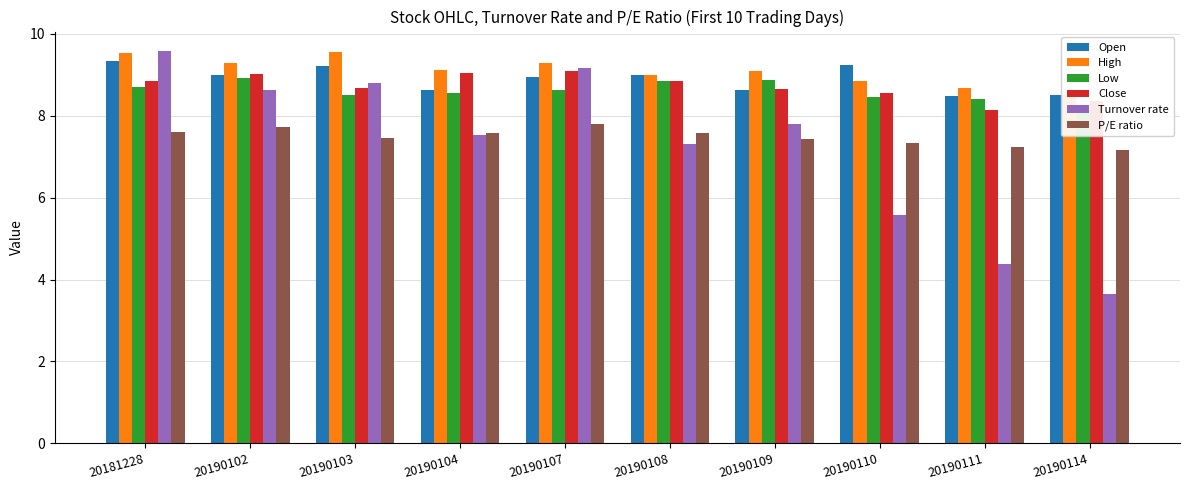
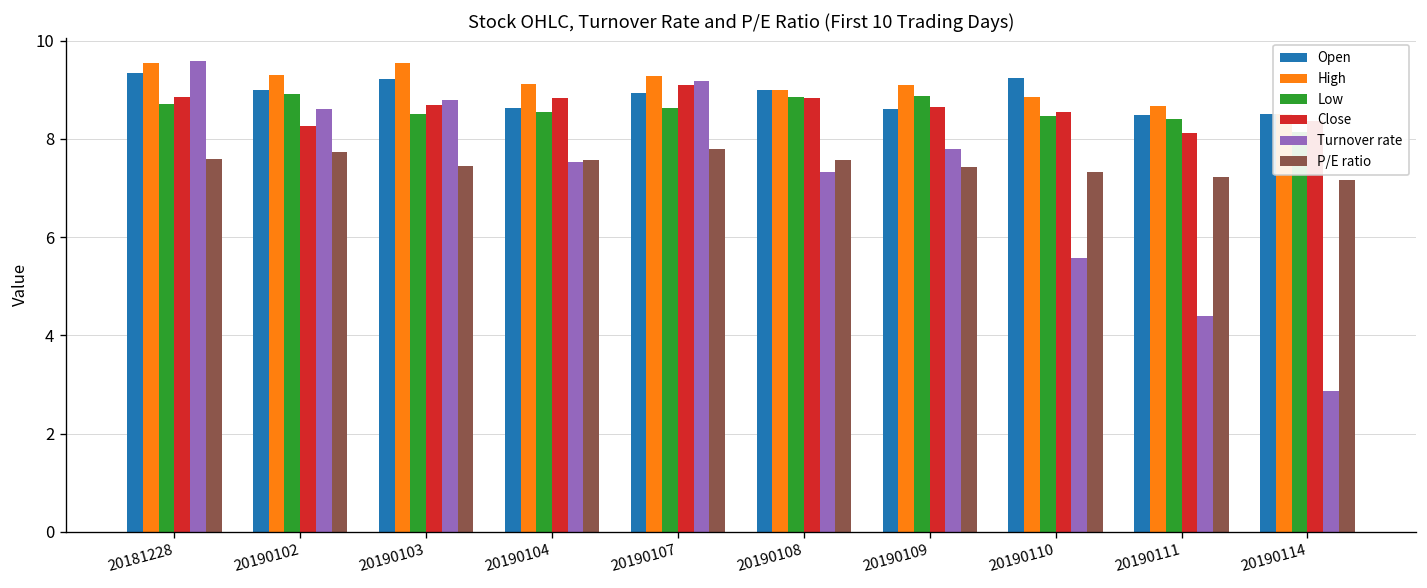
Close, 20190102: 9.0 -> 8.3
Close, 20190104: 9.1 -> 8.8
Turnover rate, 20190114: 3.6 -> 2.9
